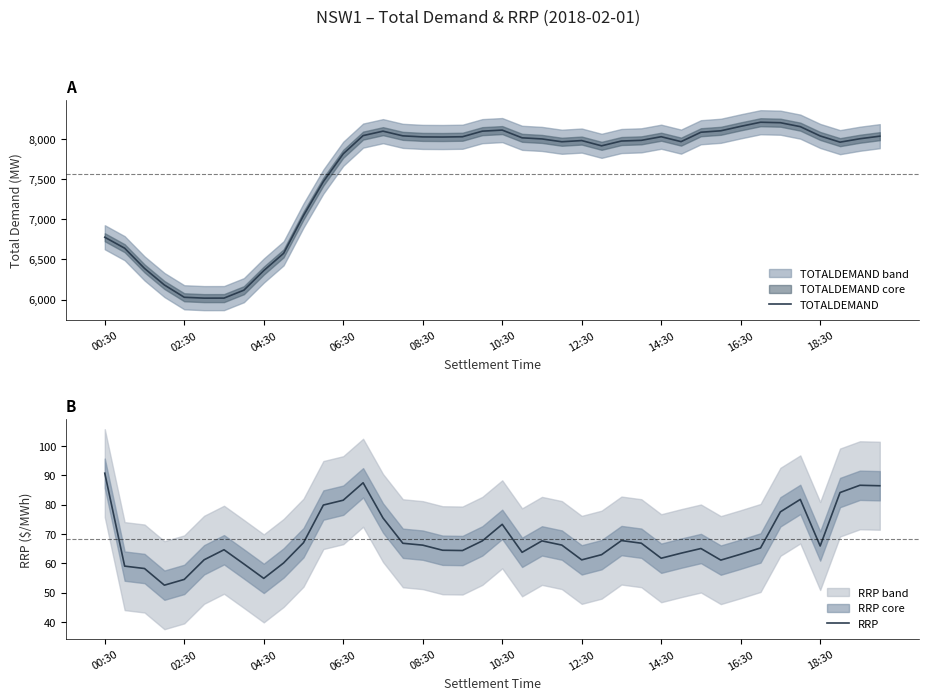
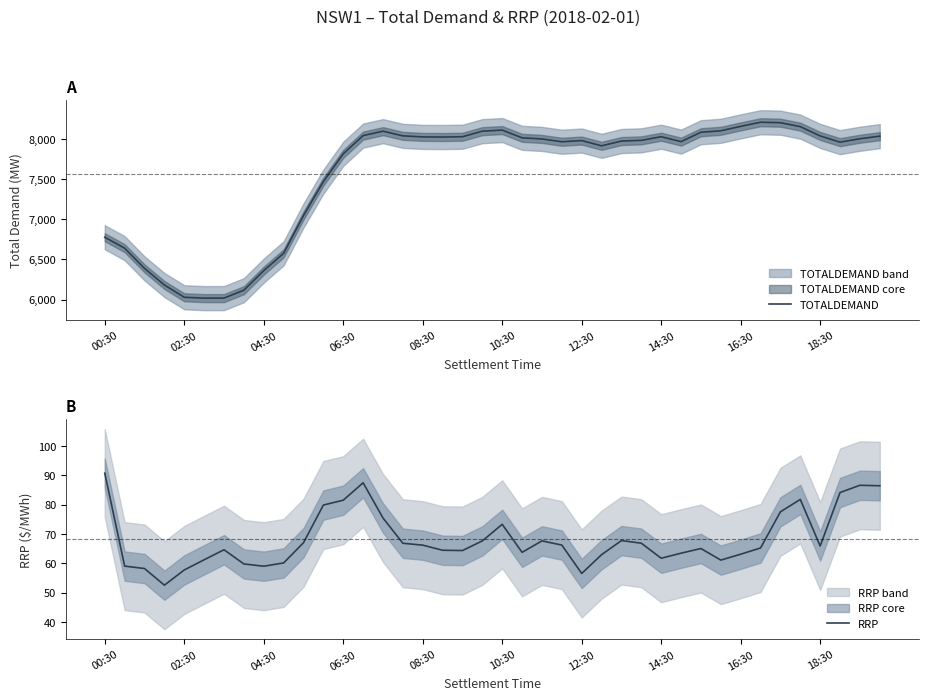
B, RRP, 02:30: 55 -> 58
B, RRP, 04:30: 55 -> 59
B, RRP, 12:30: 61 -> 57
